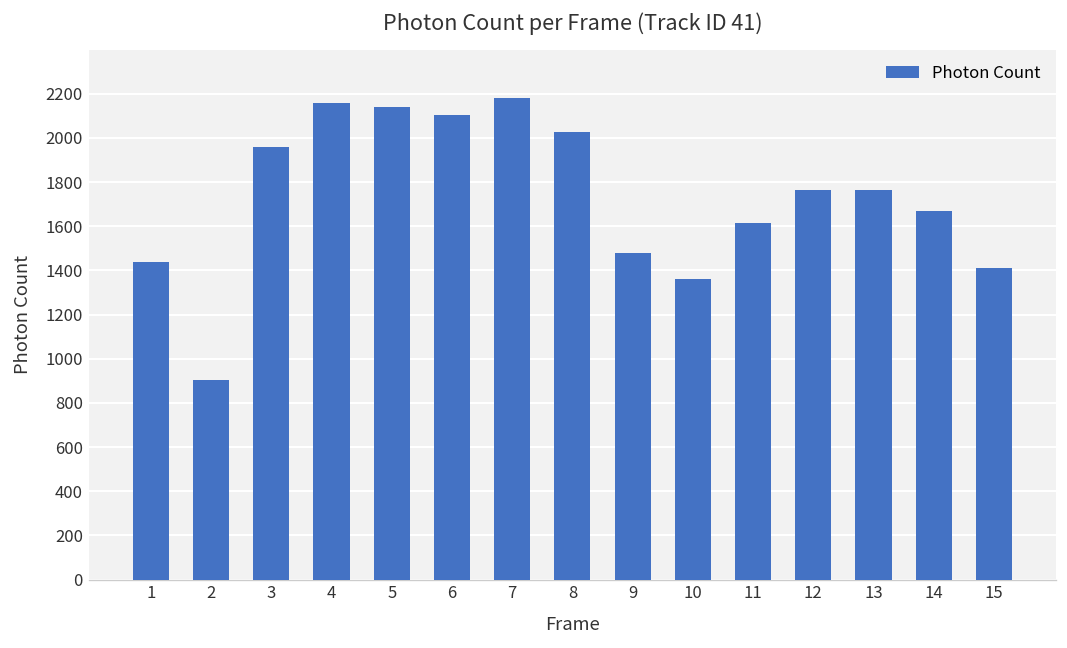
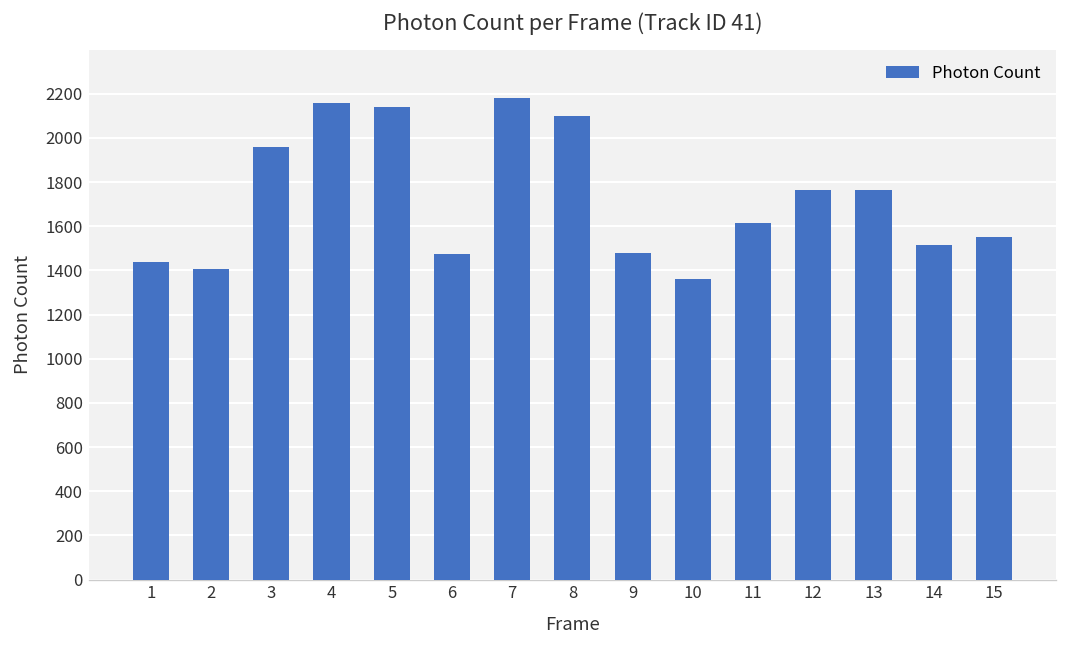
2: 910 -> 1410
6: 2100 -> 1470
8: 2030 -> 2100
14: 1670 -> 1510
15: 1410 -> 1550
